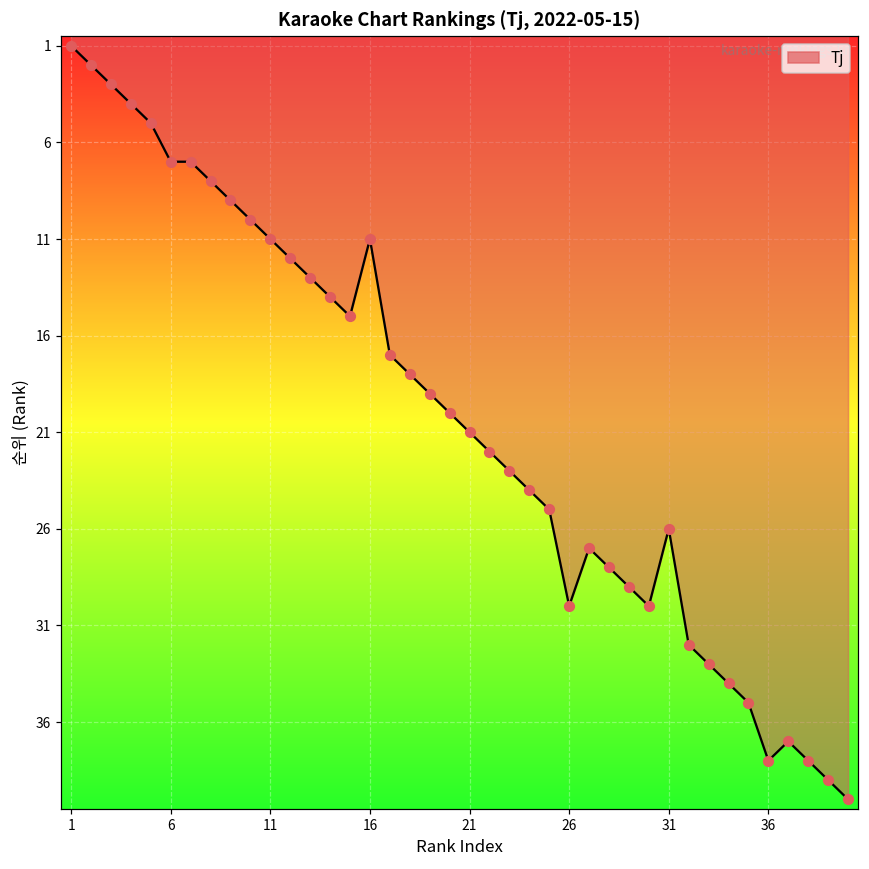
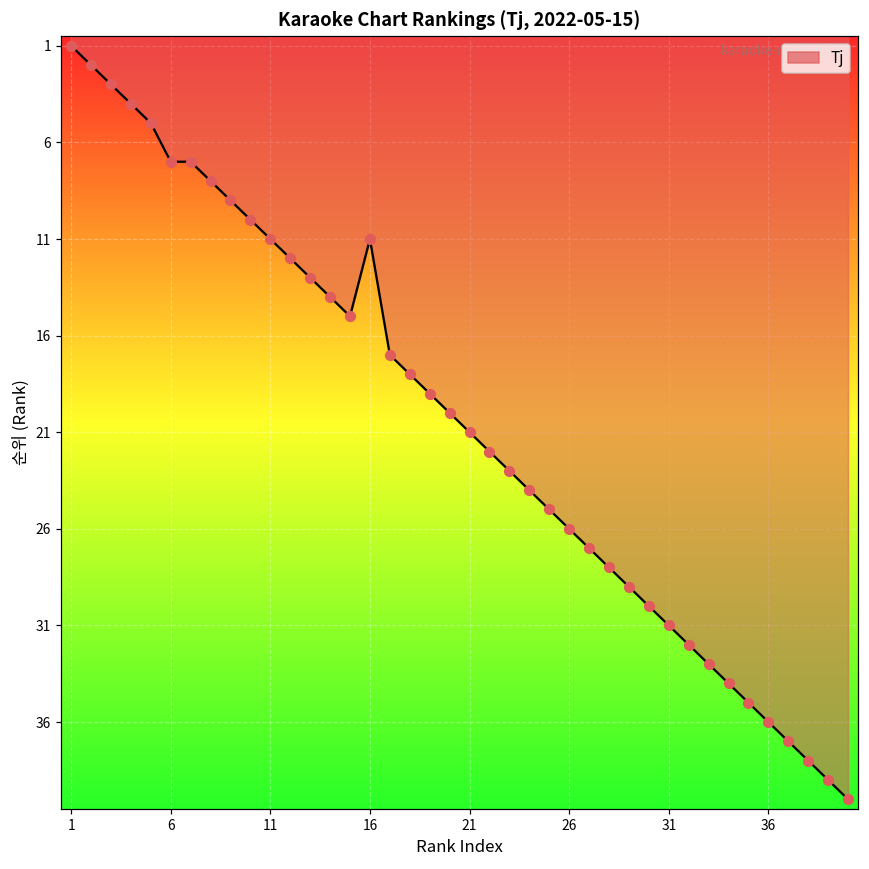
26: 30 -> 26
31: 26 -> 31
36: 38 -> 36
